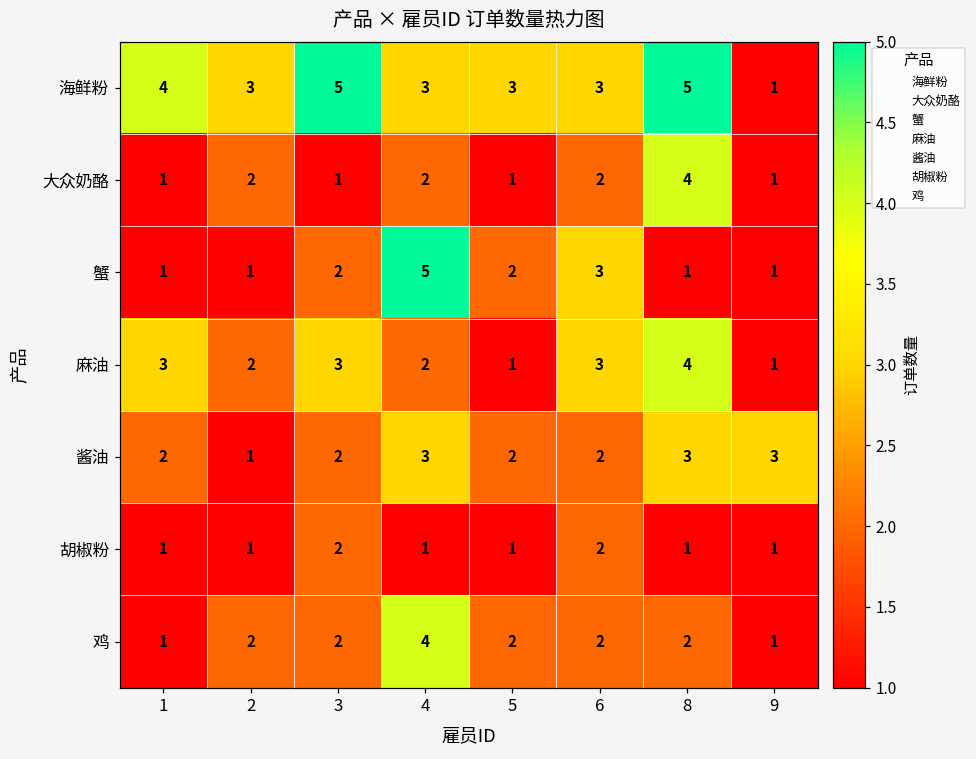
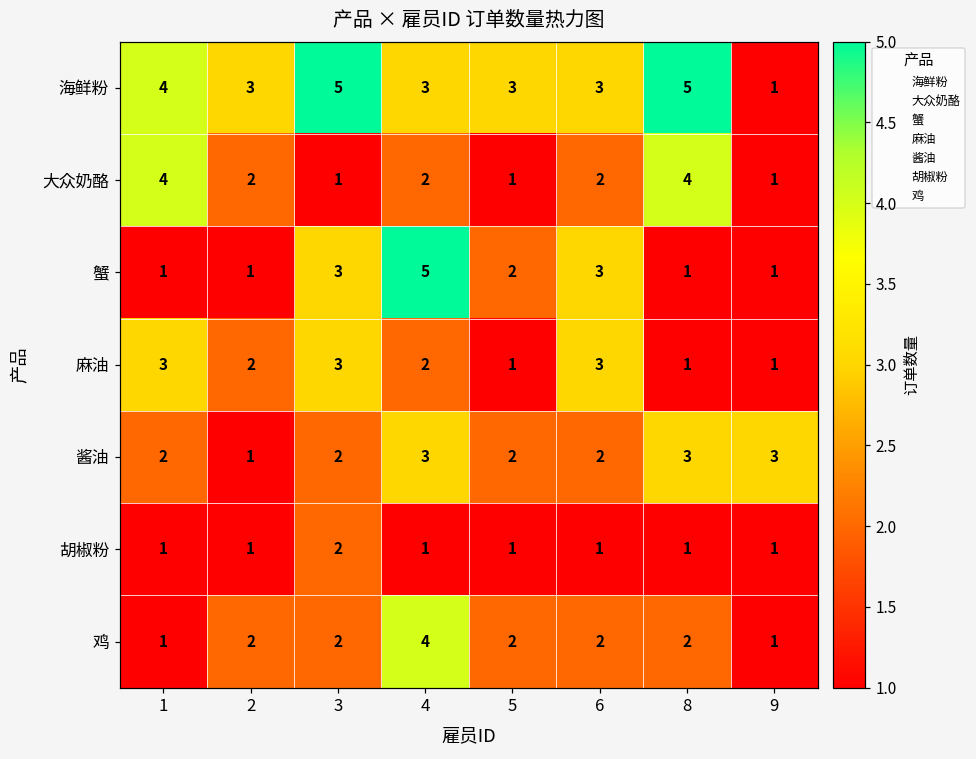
大众奶酪, 1: 1 -> 4
蟹, 3: 2 -> 3
麻油, 8: 4 -> 1
胡椒粉, 6: 2 -> 1
